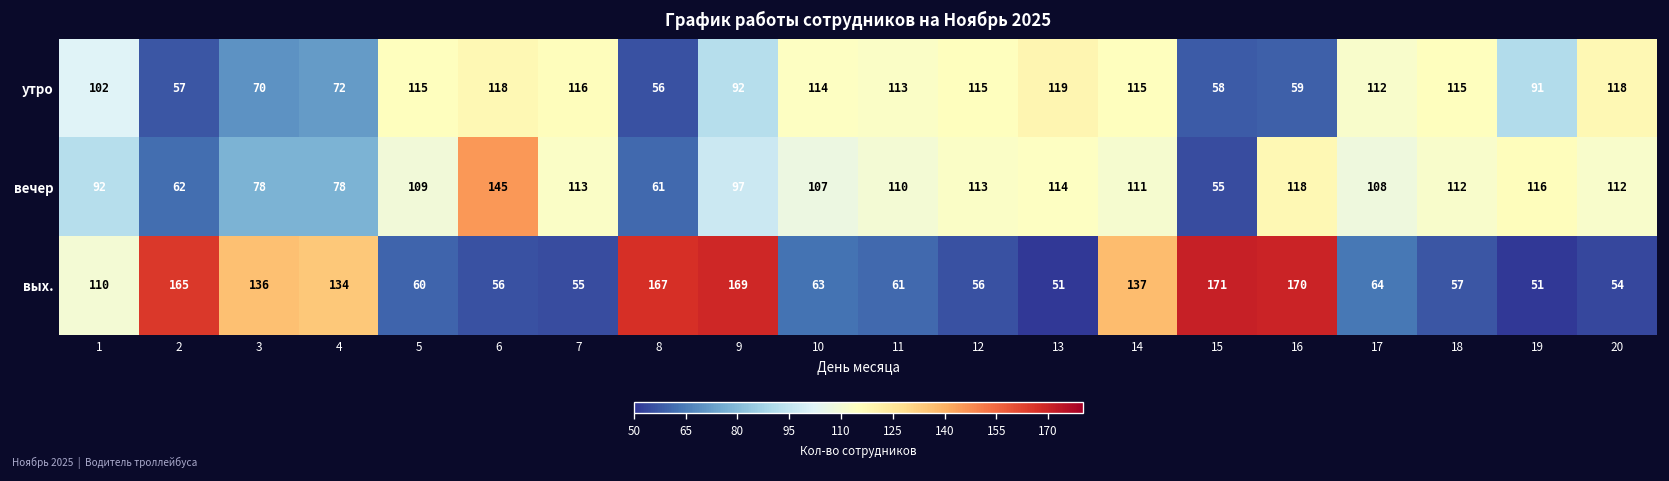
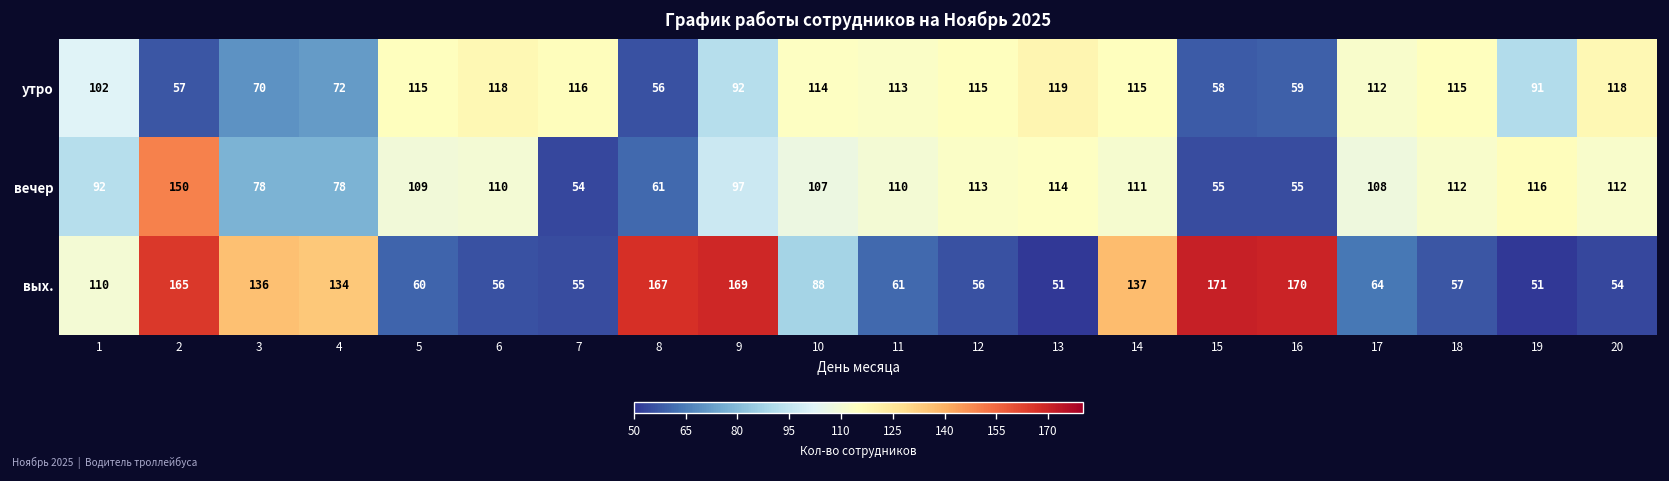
вечер, 2: 62 -> 150
вечер, 6: 145 -> 110
вечер, 7: 113 -> 54
вечер, 16: 118 -> 55
вых., 10: 63 -> 88
